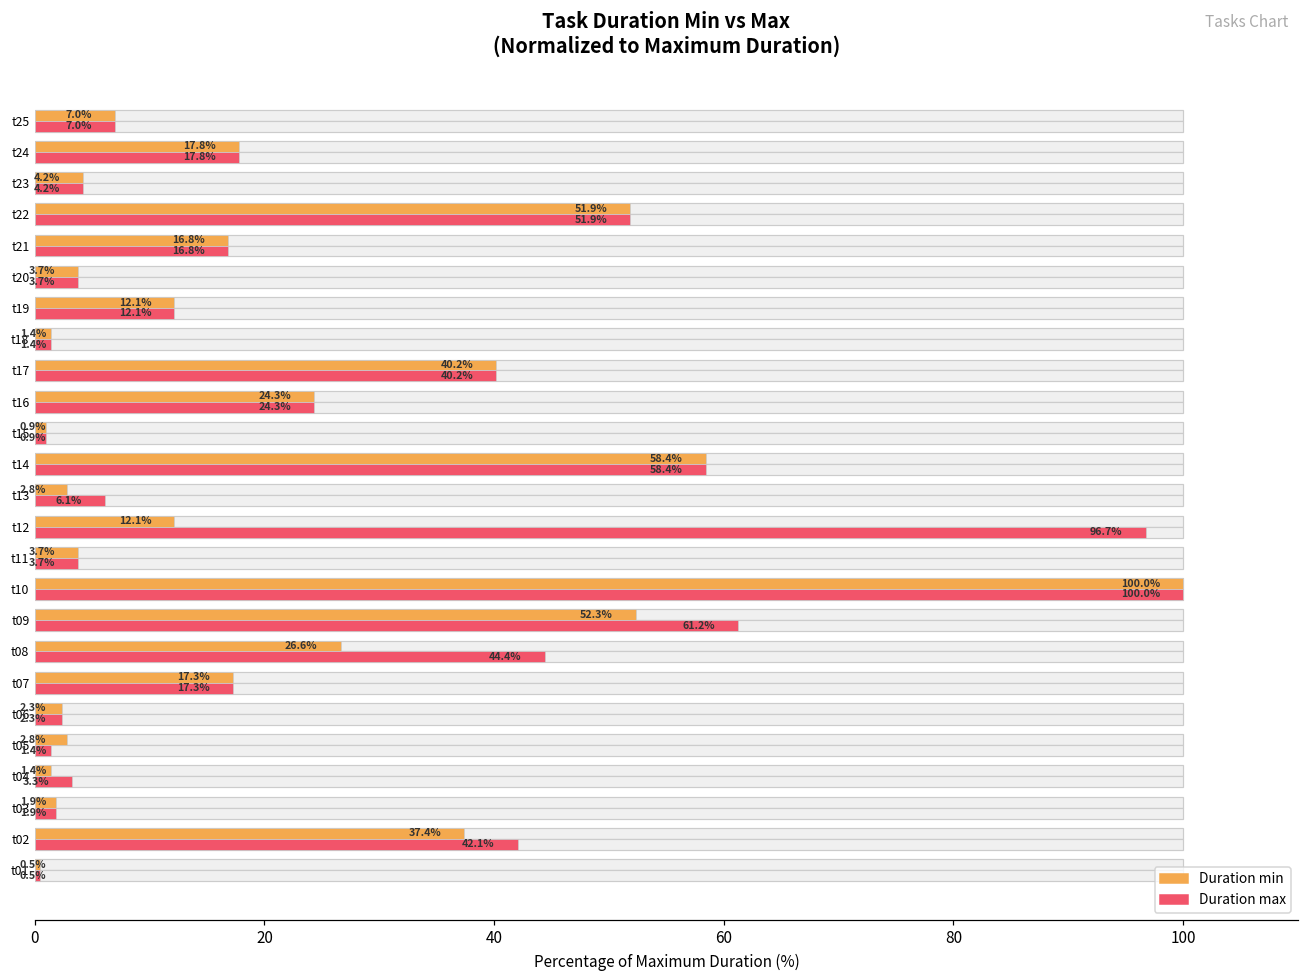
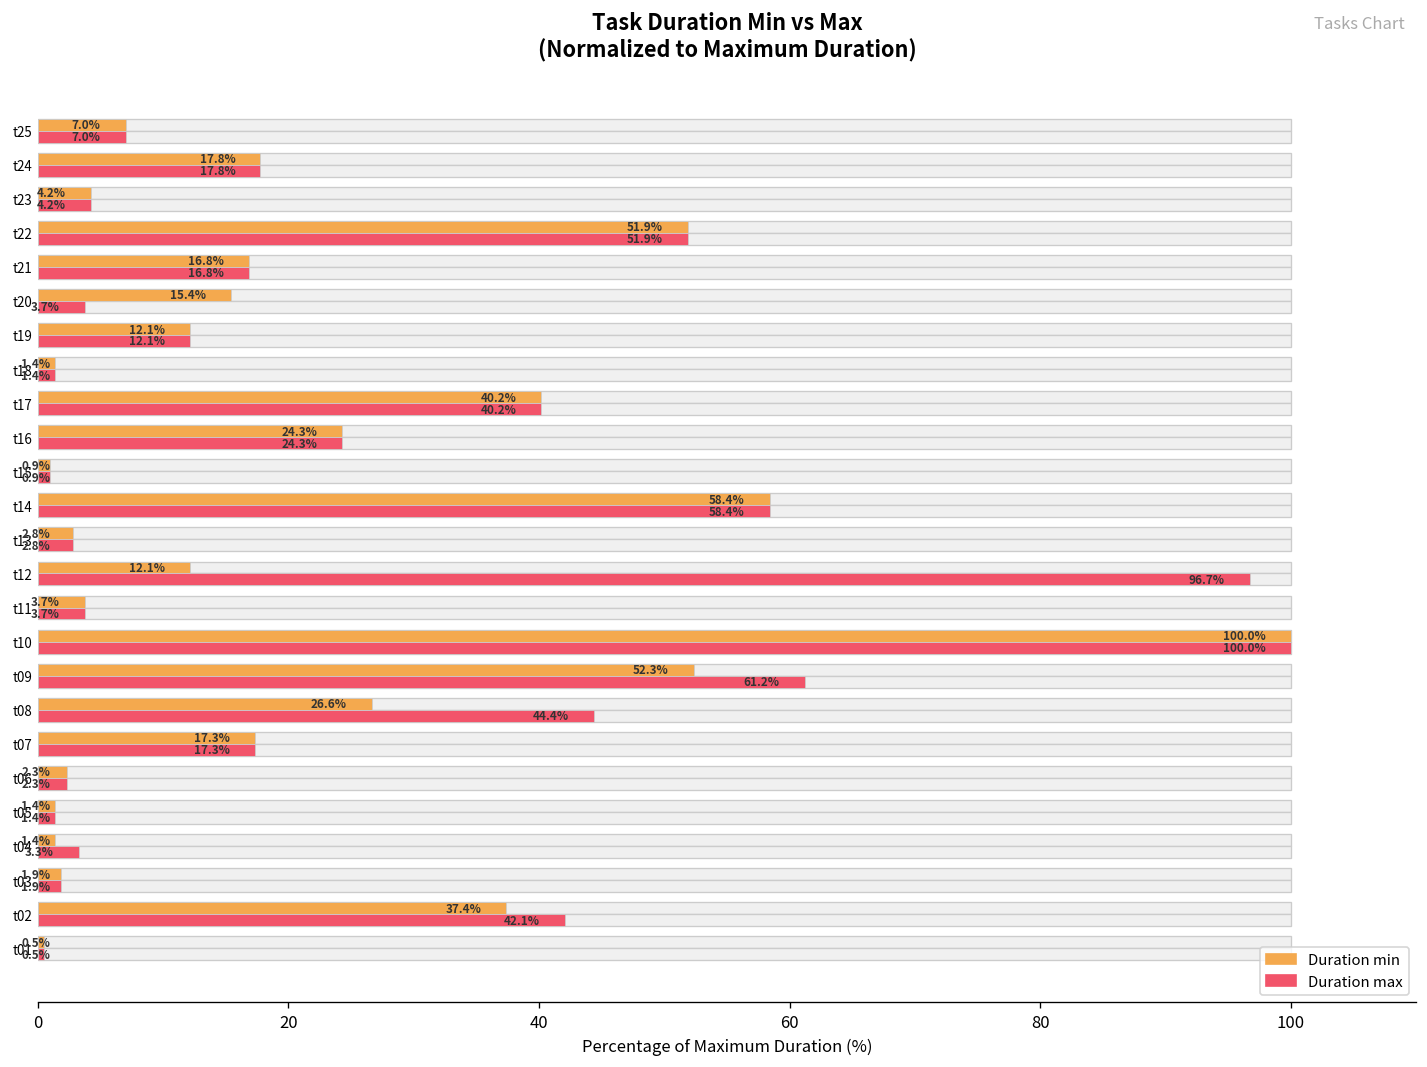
Duration min, t20: 3.7% -> 15.4%
Duration max, t13: 6.1% -> 2.8%
Duration min, t05: 2.8% -> 1.4%
